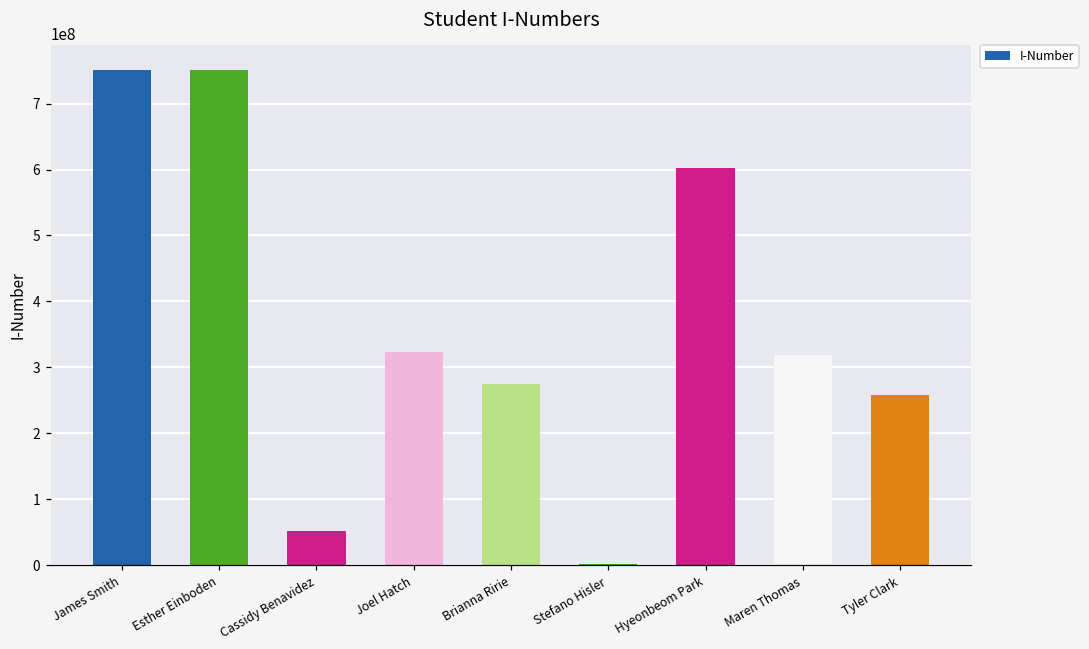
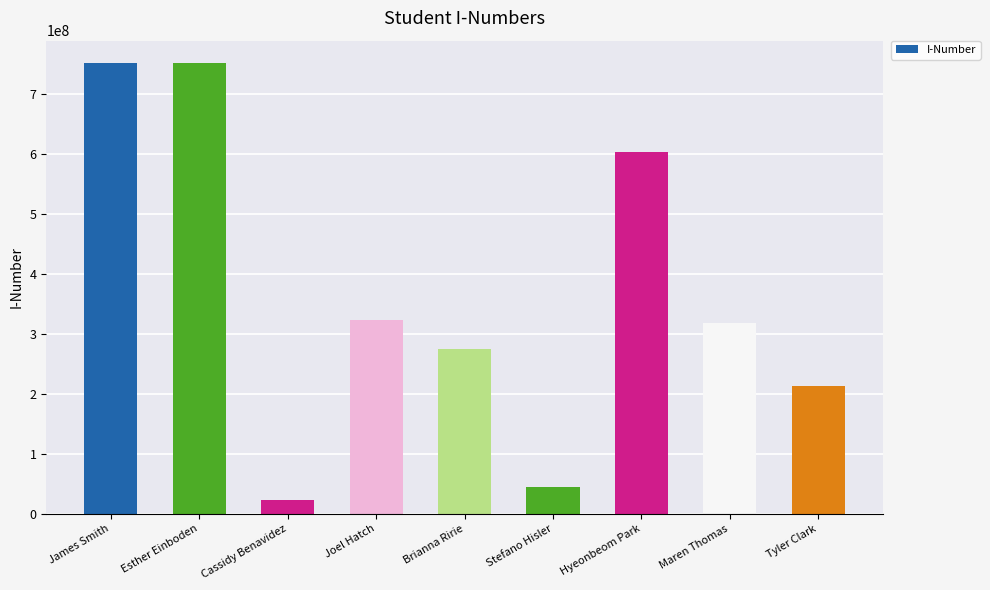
Cassidy Benavidez: 50000000 -> 20000000
Stefano Hisler: 0 -> 40000000
Tyler Clark: 260000000 -> 210000000
